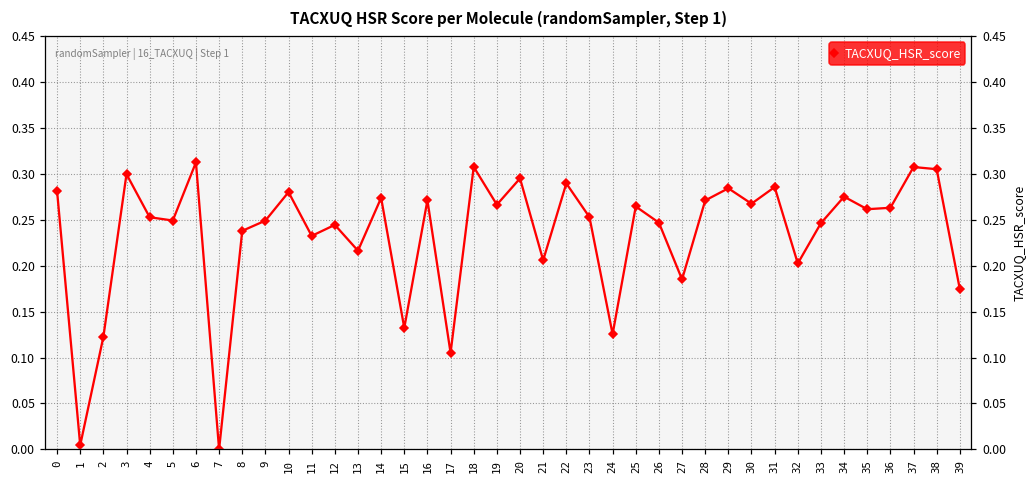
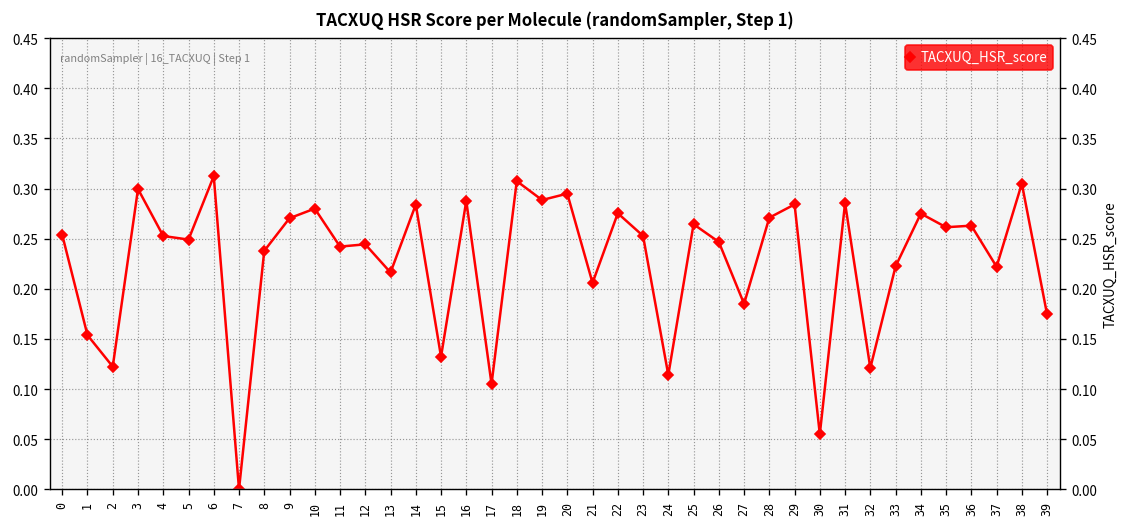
0: 0.28 -> 0.25
1: 0.00 -> 0.15
9: 0.25 -> 0.27
11: 0.23 -> 0.24
14: 0.27 -> 0.28
16: 0.27 -> 0.29
19: 0.27 -> 0.29
22: 0.29 -> 0.28
24: 0.13 -> 0.11
30: 0.27 -> 0.05
32: 0.20 -> 0.12
33: 0.25 -> 0.22
37: 0.31 -> 0.22
